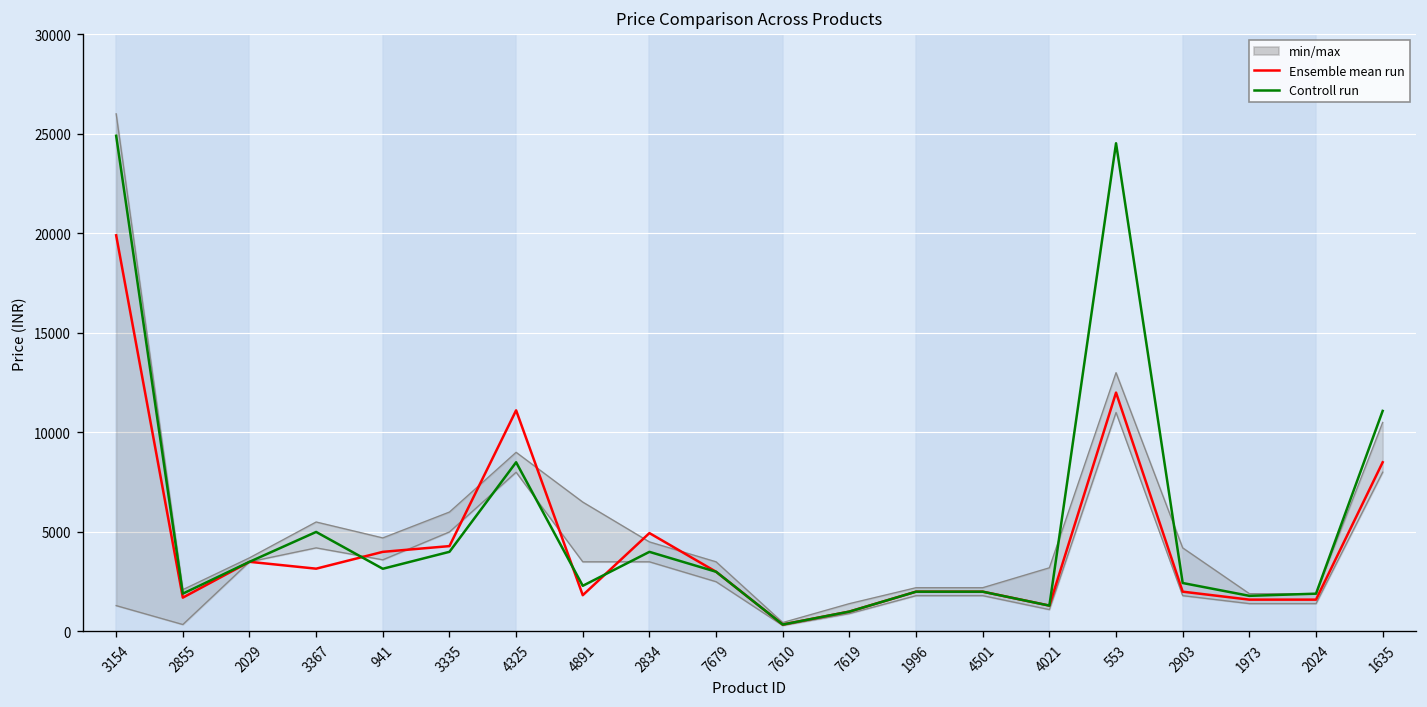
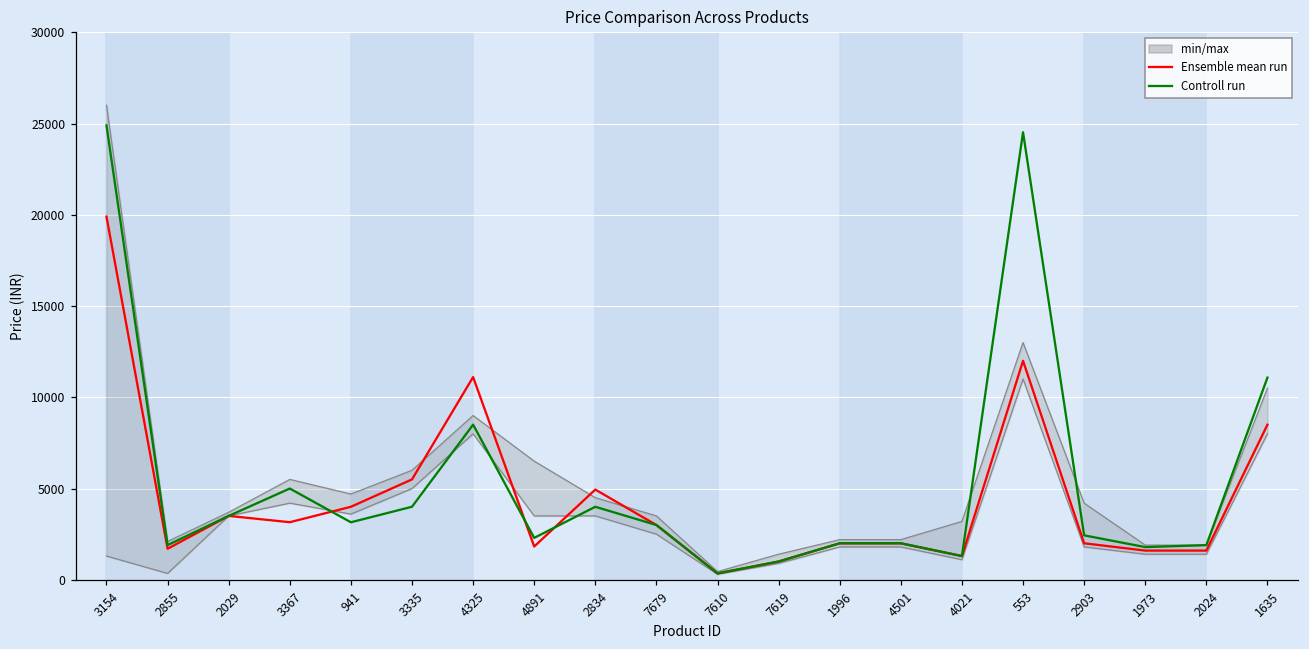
Ensemble mean run, 3335: 4300 -> 5500
